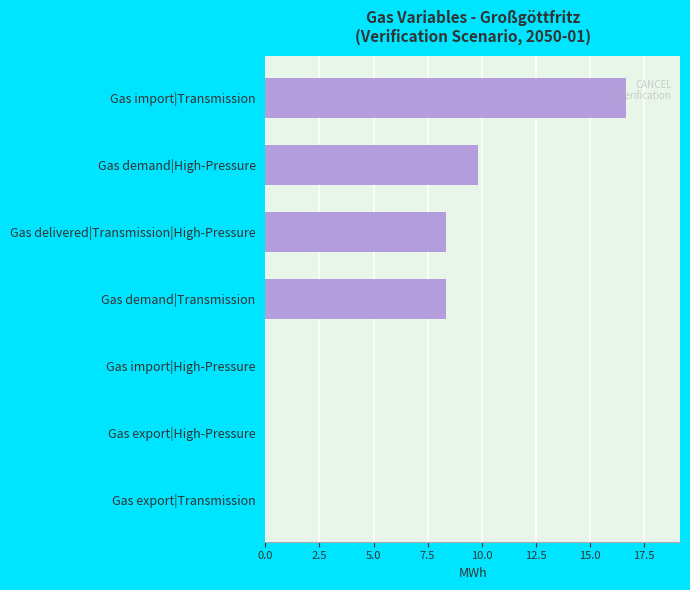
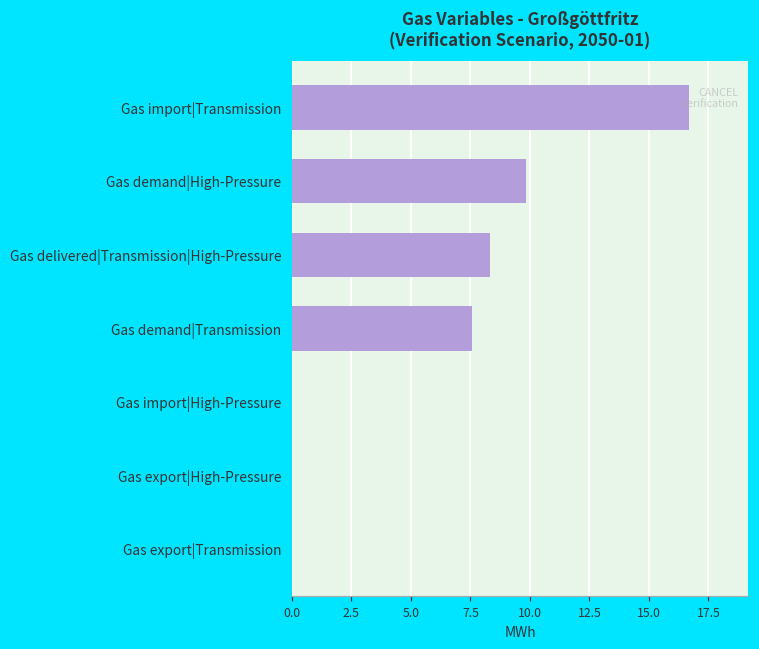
Gas demand|Transmission: 8.3 -> 7.6
